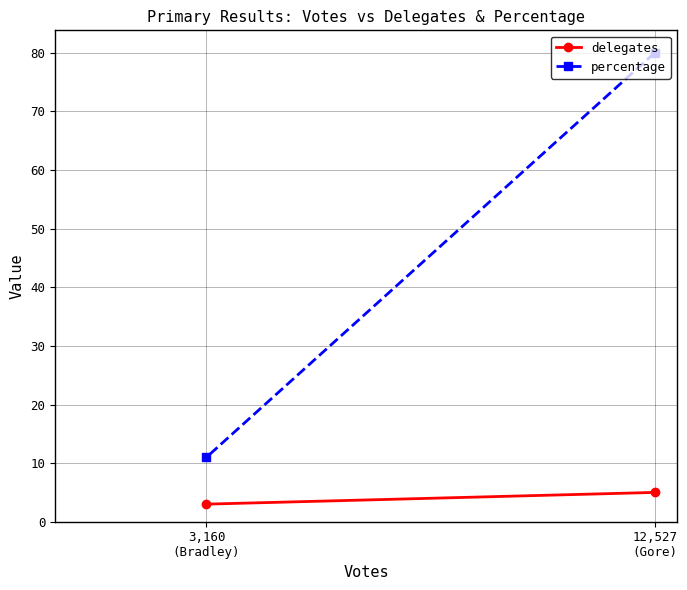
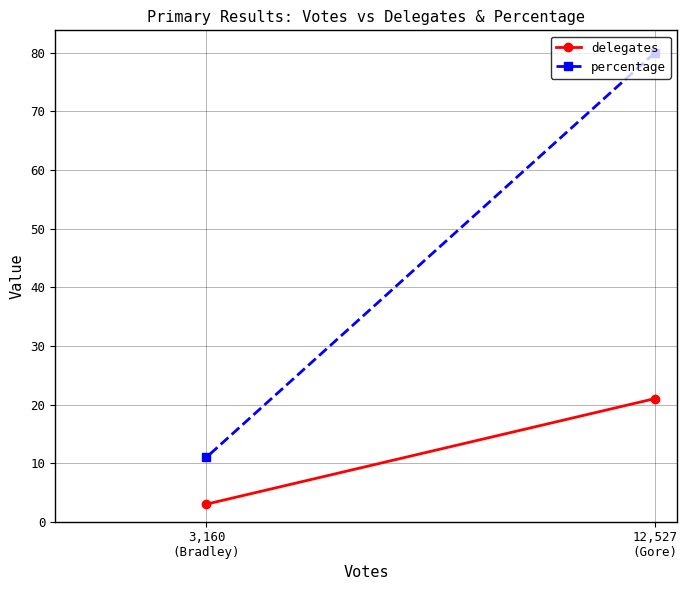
delegates, 12,527 (Gore): 5 -> 21
